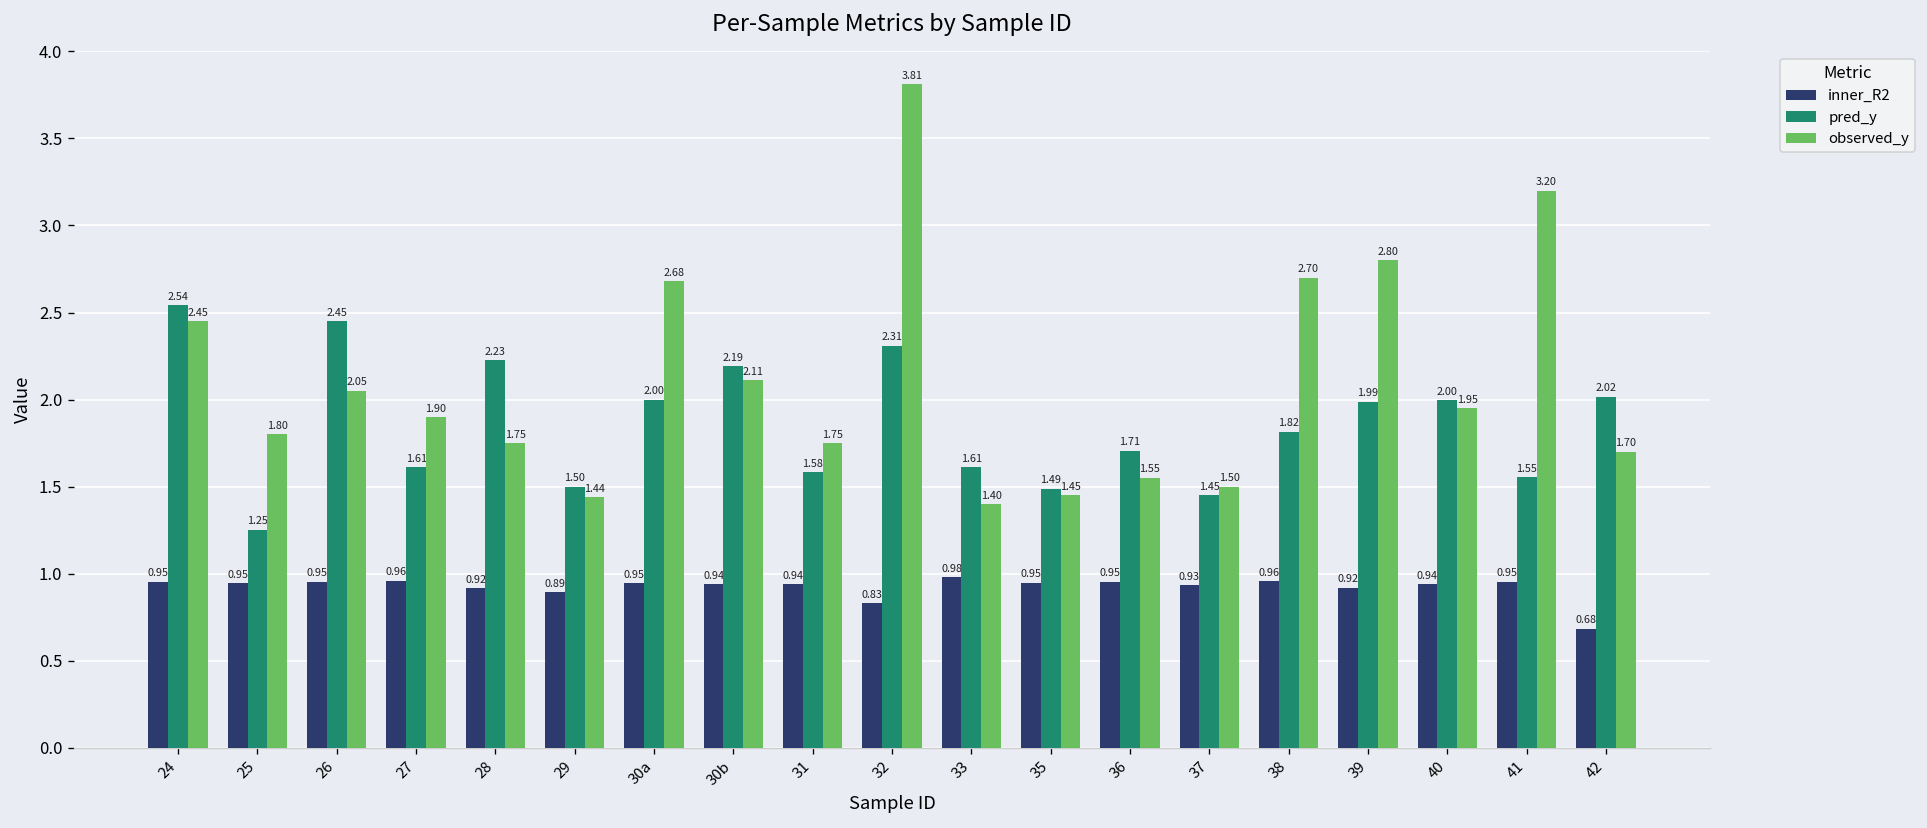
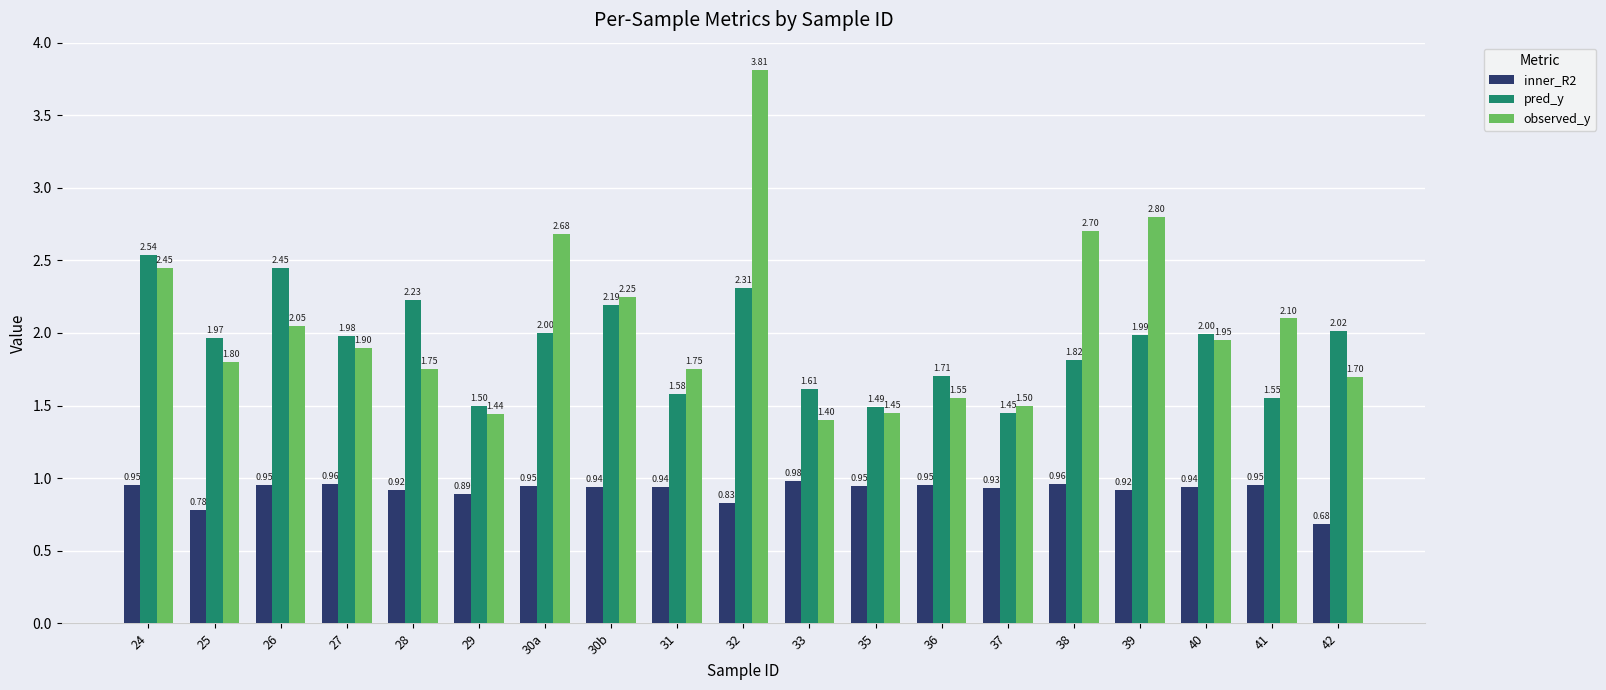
inner_R2, 25: 0.95 -> 0.78
pred_y, 25: 1.25 -> 1.97
pred_y, 27: 1.61 -> 1.98
observed_y, 30b: 2.11 -> 2.25
observed_y, 41: 3.20 -> 2.10
